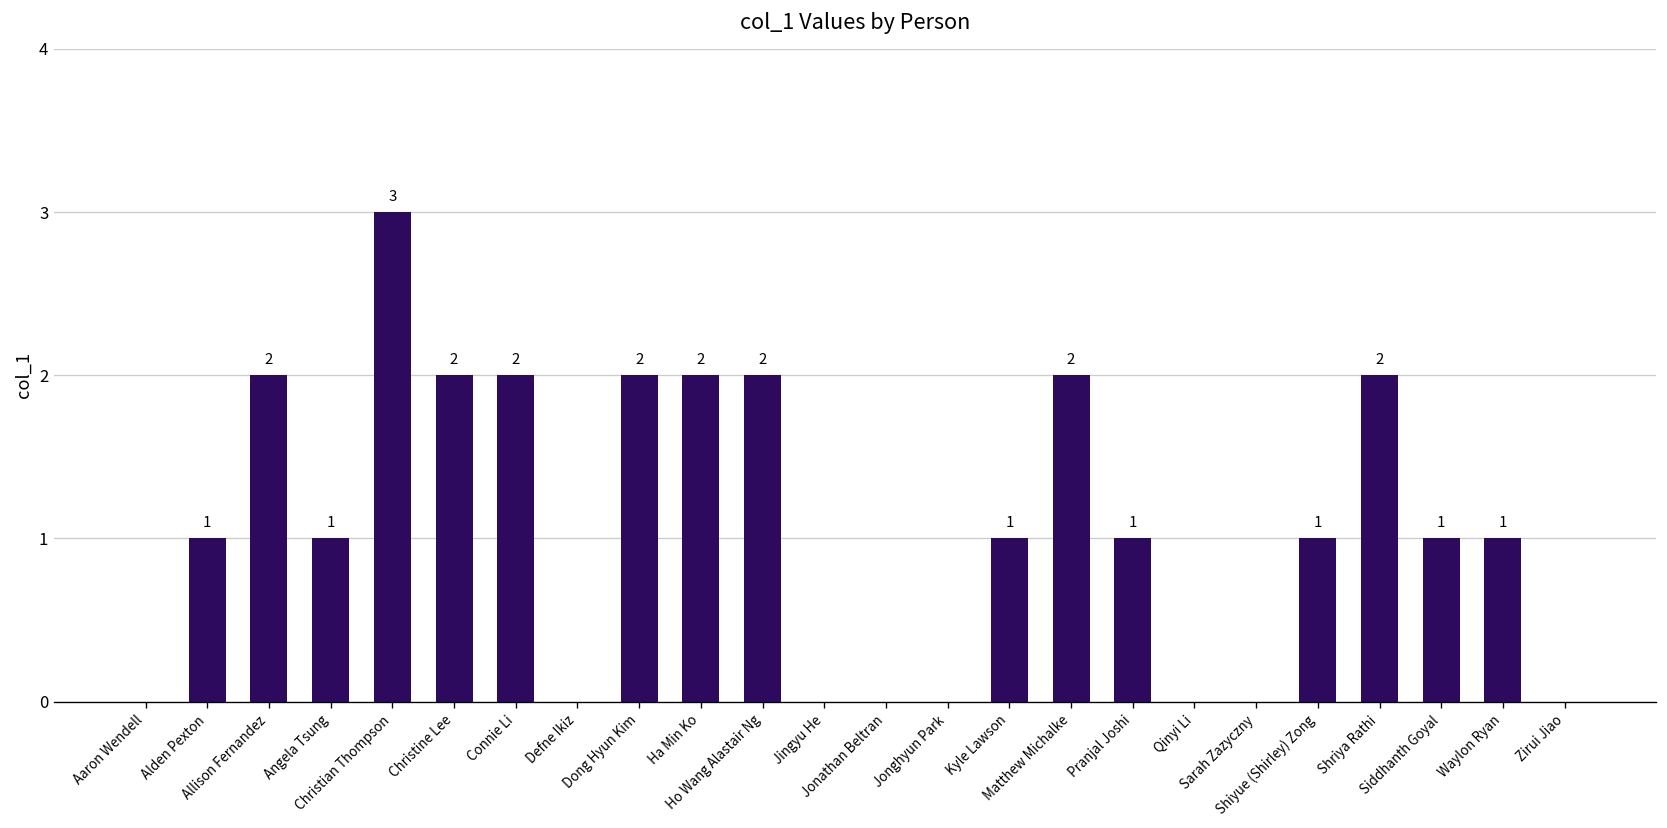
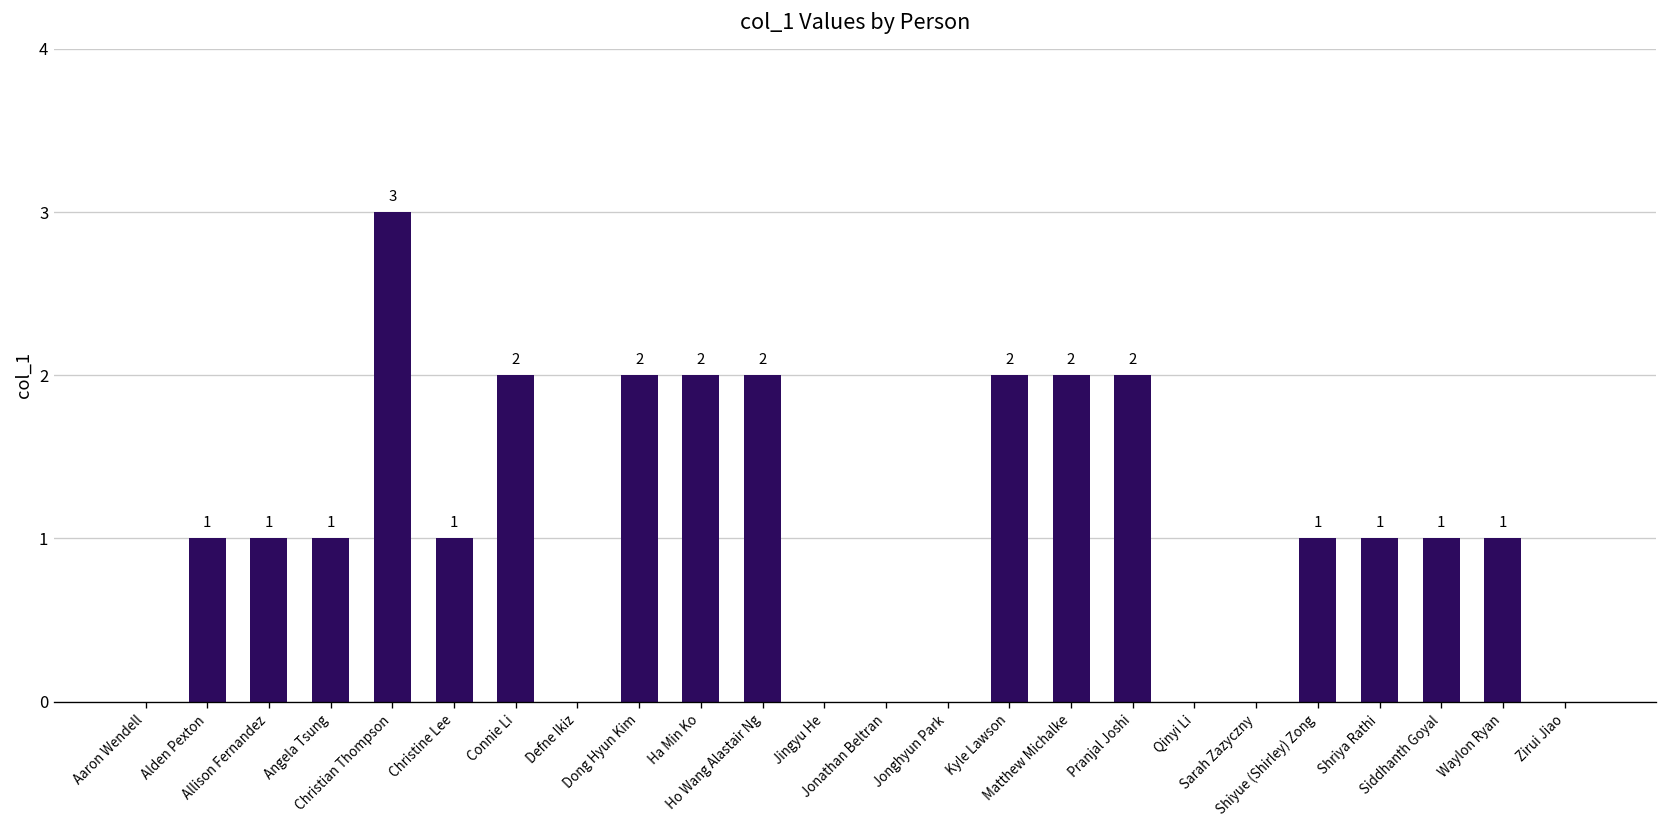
Allison Fernandez: 2 -> 1
Christine Lee: 2 -> 1
Kyle Lawson: 1 -> 2
Pranjal Joshi: 1 -> 2
Shriya Rathi: 2 -> 1
